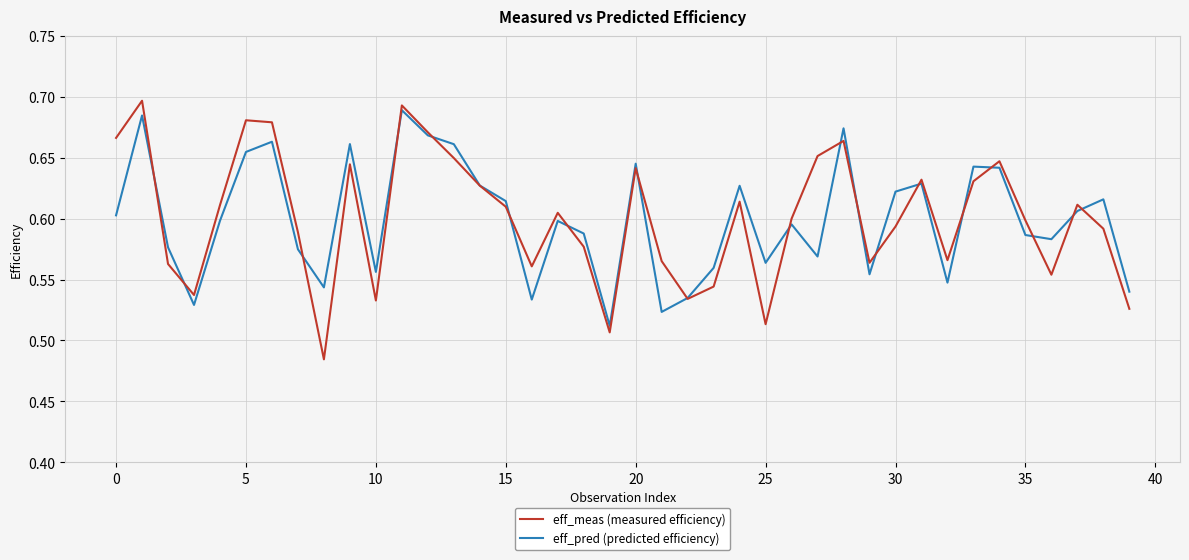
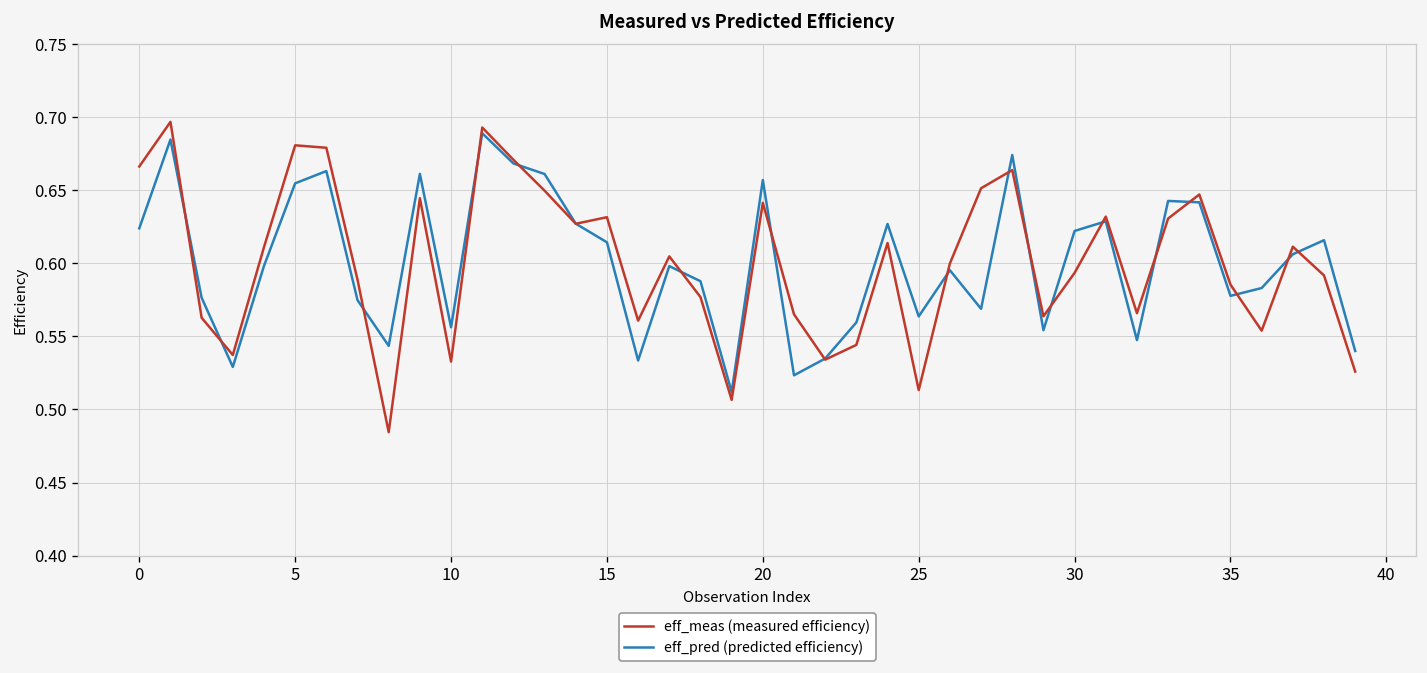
eff_pred (predicted efficiency), 0: 0.603 -> 0.624
eff_meas (measured efficiency), 15: 0.610 -> 0.632
eff_pred (predicted efficiency), 20: 0.645 -> 0.657
eff_meas (measured efficiency), 35: 0.599 -> 0.585
eff_pred (predicted efficiency), 35: 0.587 -> 0.578
